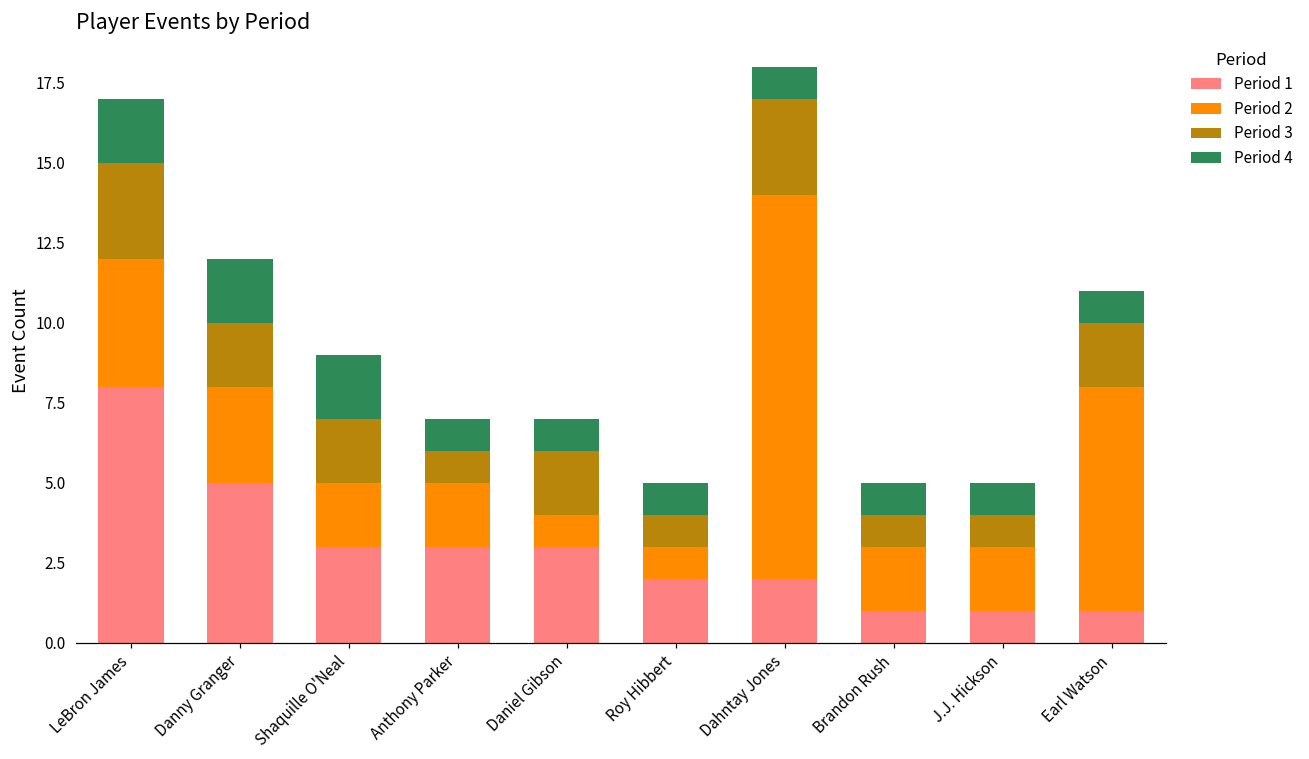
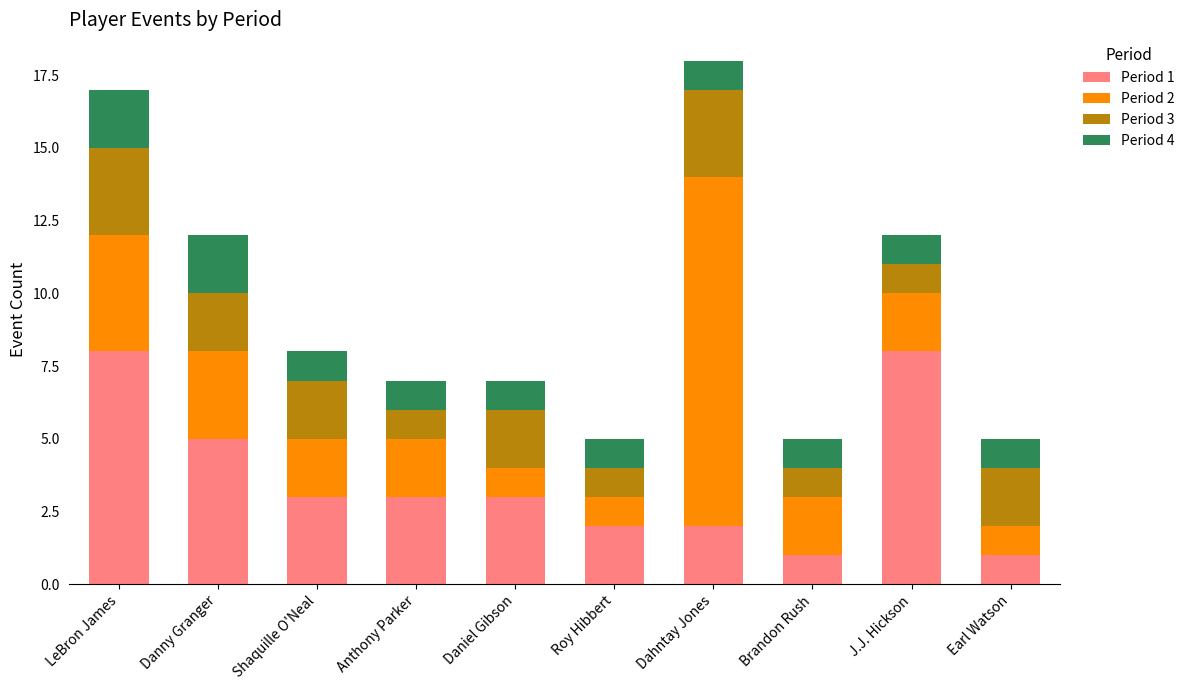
Period 4, Shaquille O'Neal: 2 -> 1
Period 1, J.J. Hickson: 1 -> 8
Period 2, Earl Watson: 7 -> 1
